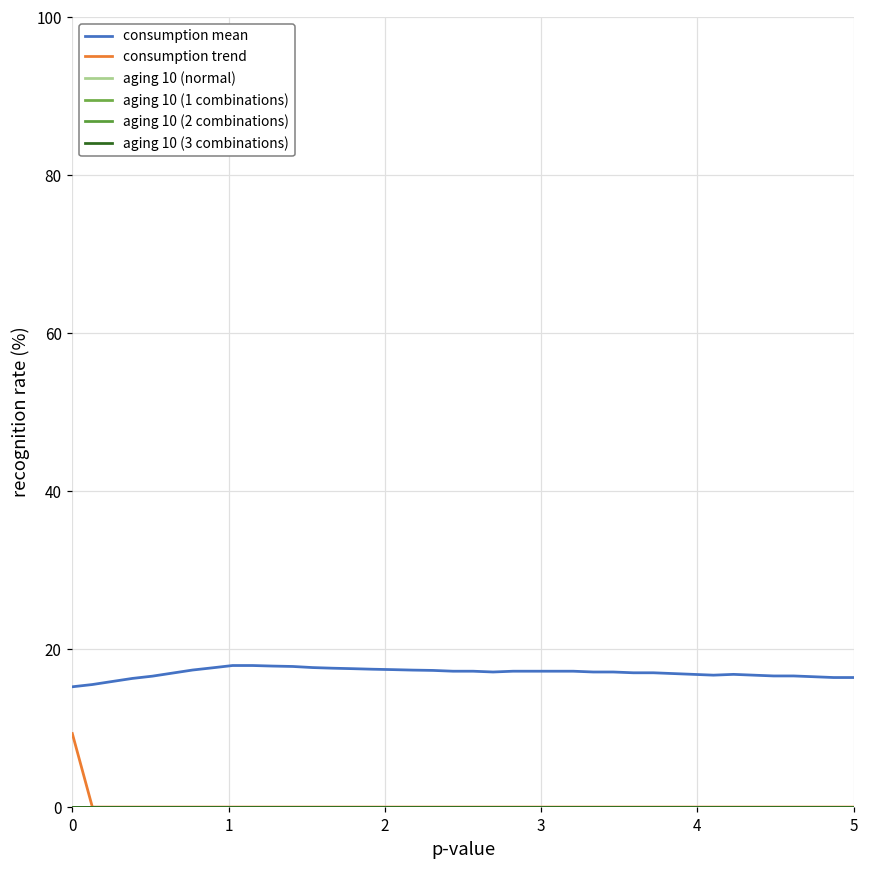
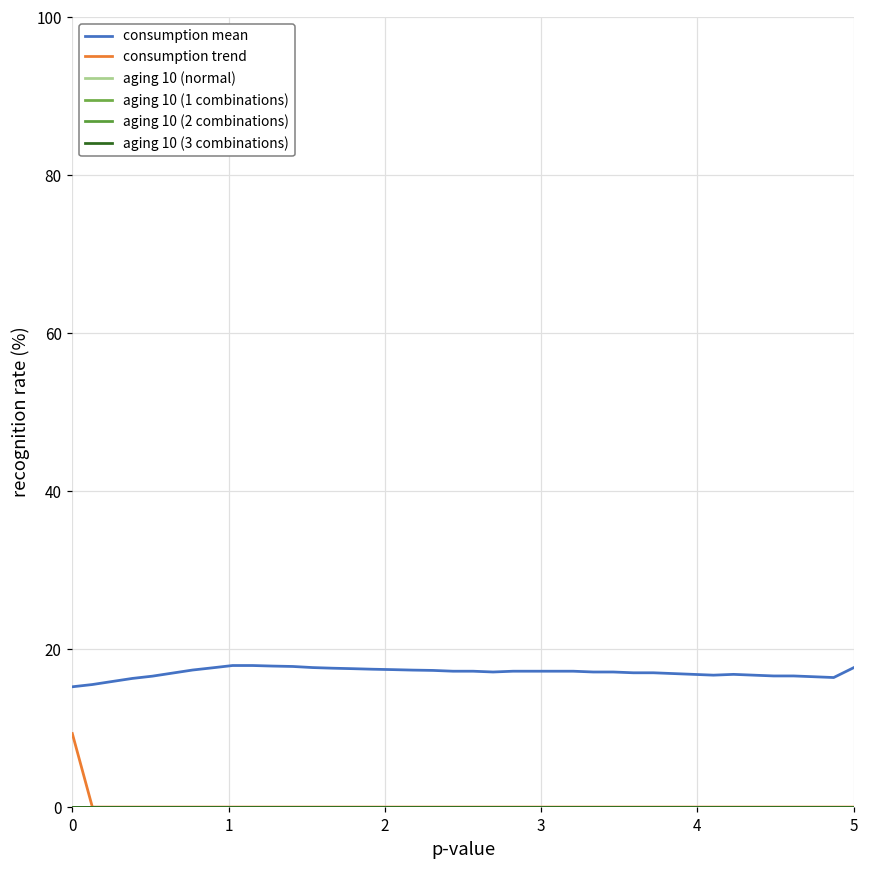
consumption mean, 5: 16 -> 18
